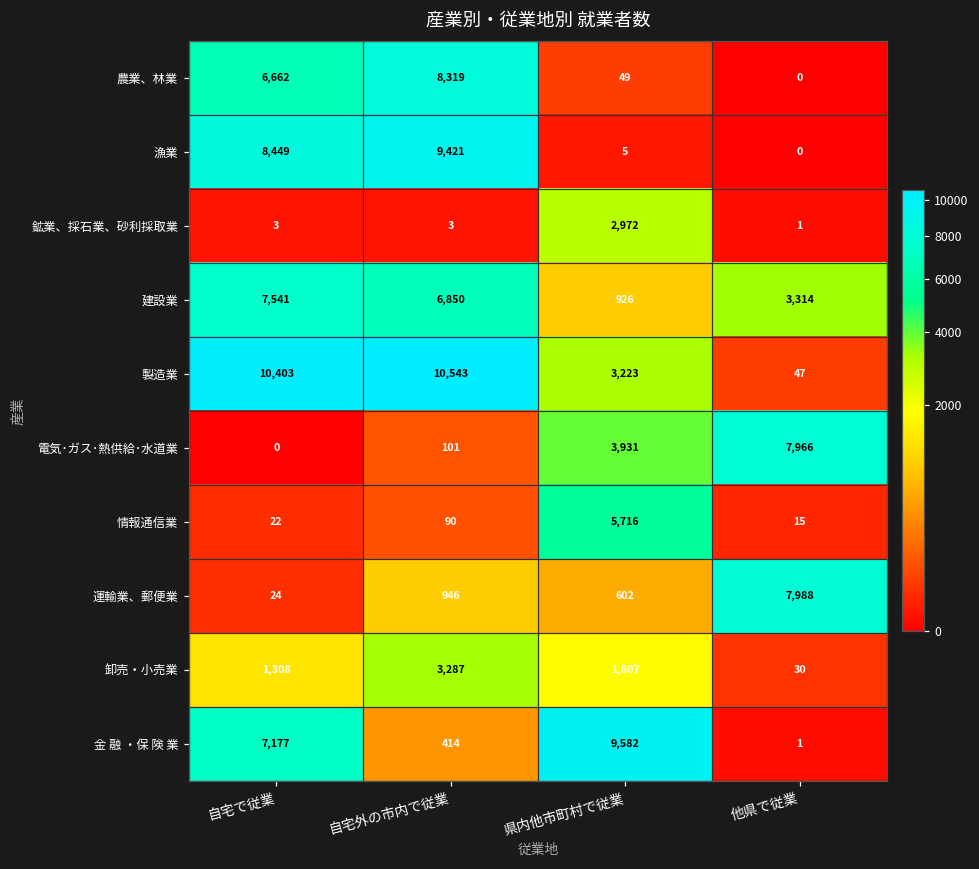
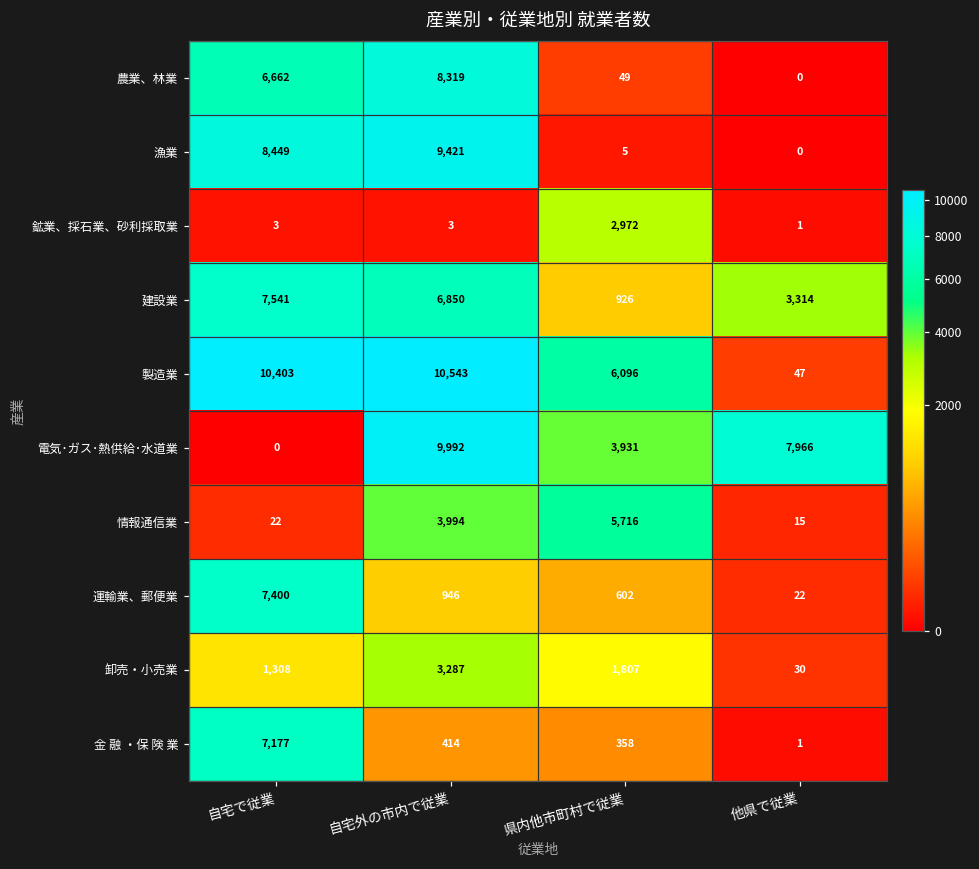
製造業, 県内他市町村で従業: 3,223 -> 6,096
電気･ガス･熱供給･水道業, 自宅外の市内で従業: 101 -> 9,992
情報通信業, 自宅外の市内で従業: 90 -> 3,994
運輸業、郵便業, 自宅で従業: 24 -> 7,400
運輸業、郵便業, 他県で従業: 7,988 -> 22
金 融 ・保 険 業, 県内他市町村で従業: 9,582 -> 358
